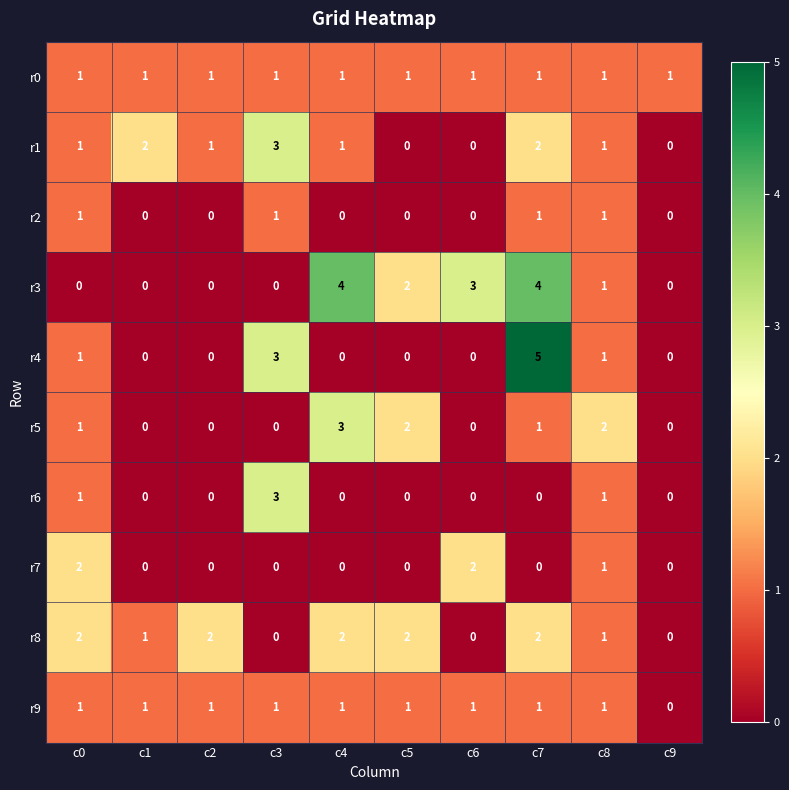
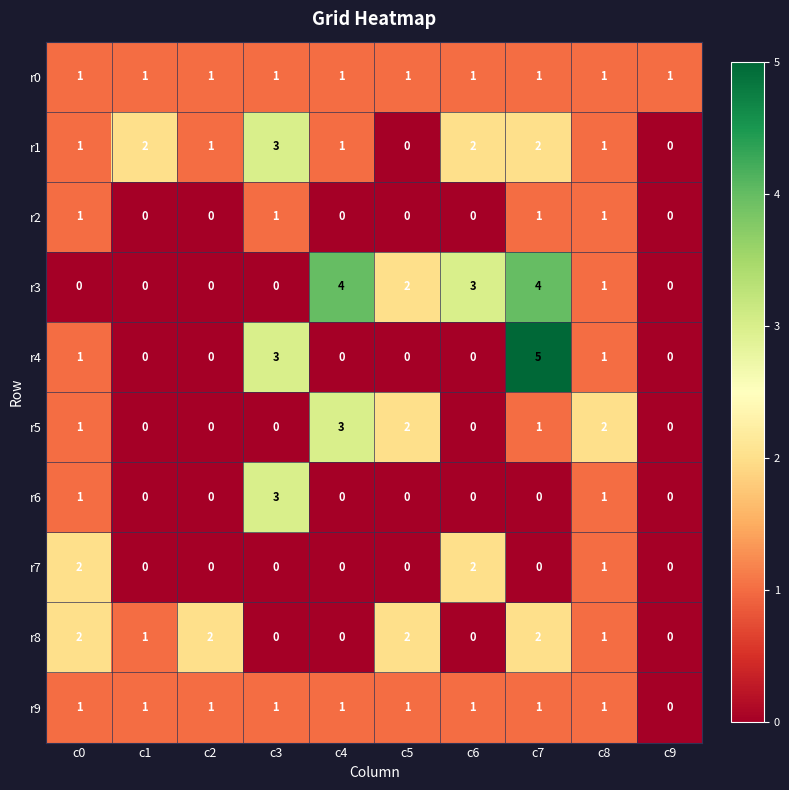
r1, c6: 0 -> 2
r8, c4: 2 -> 0
